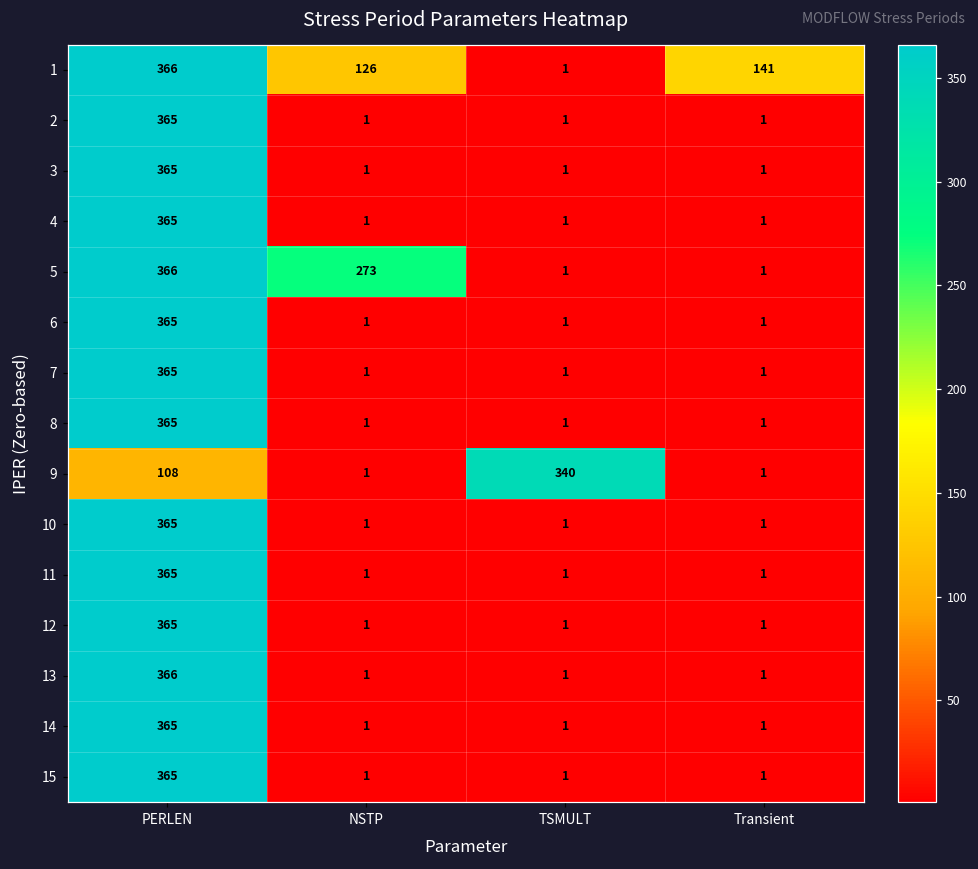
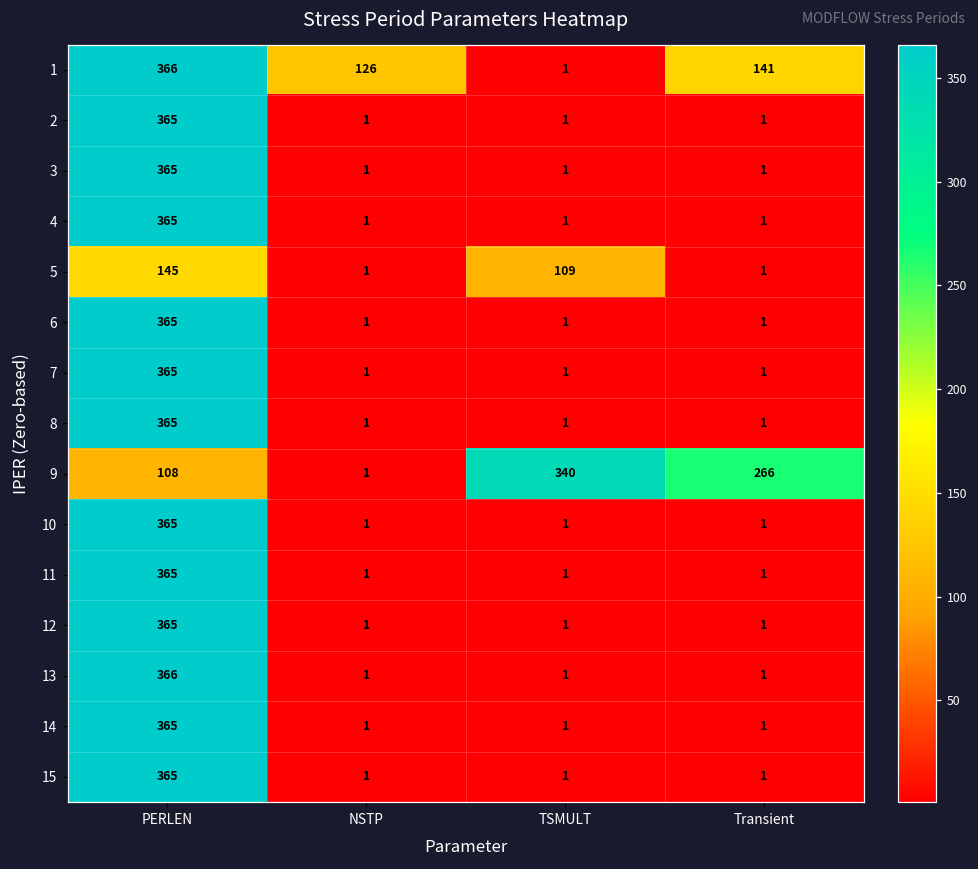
5, PERLEN: 366 -> 145
5, NSTP: 273 -> 1
5, TSMULT: 1 -> 109
9, Transient: 1 -> 266
